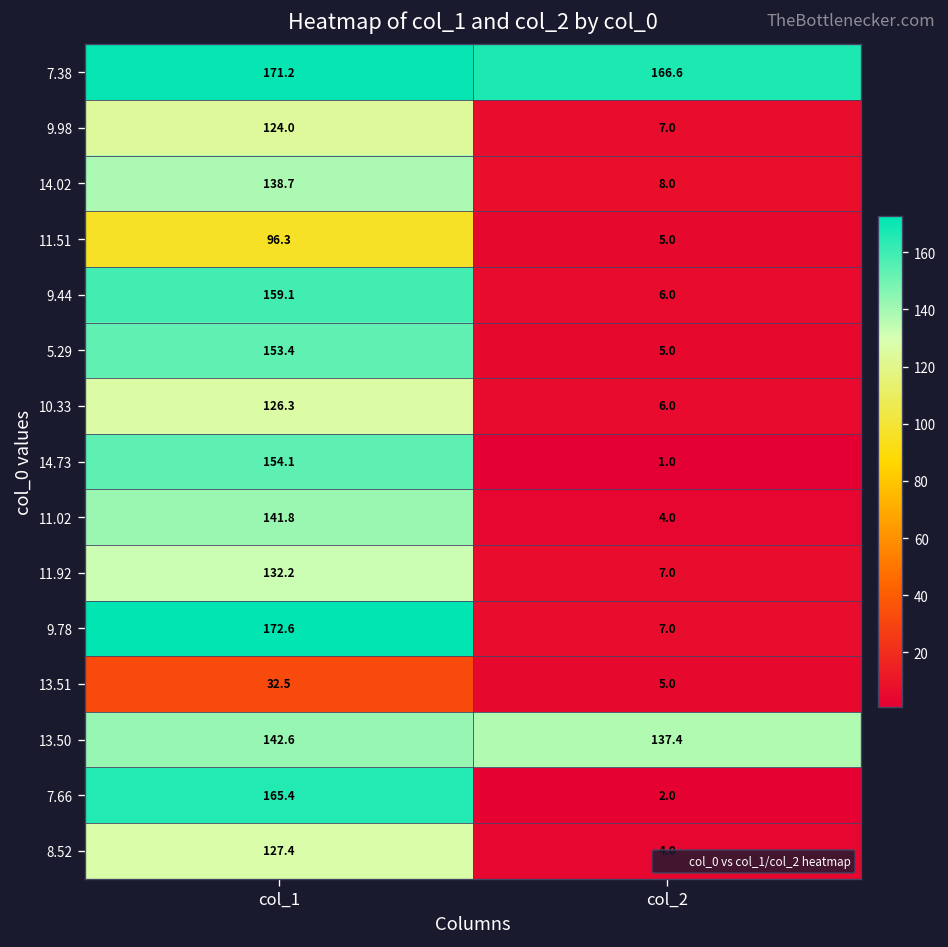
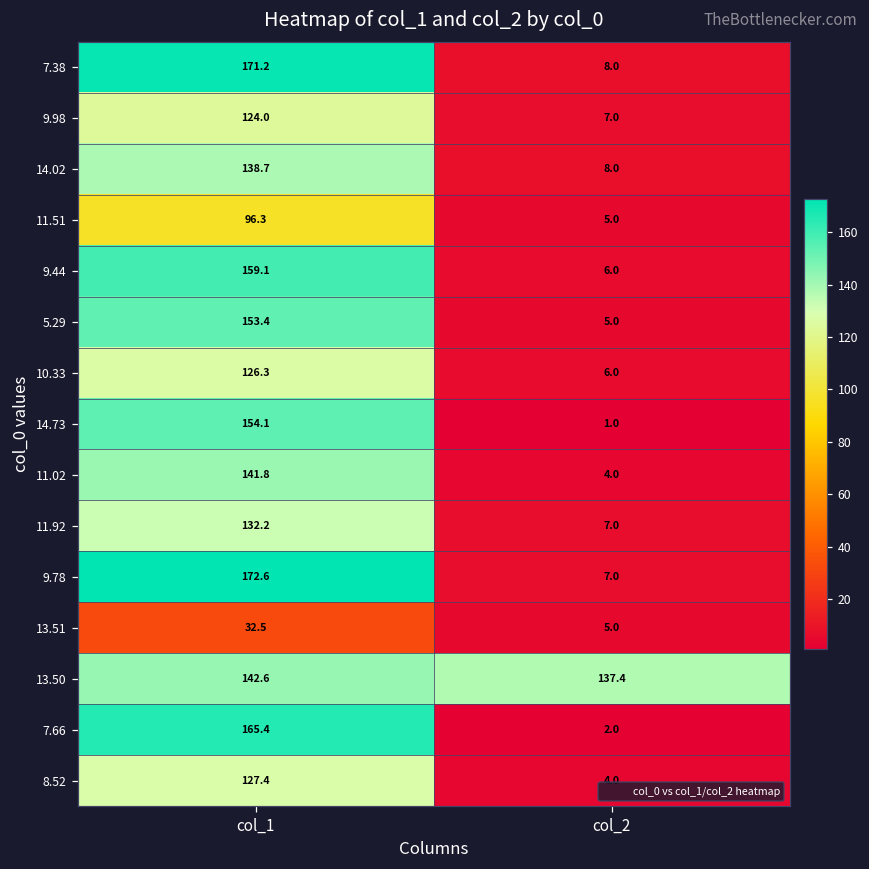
7.38, col_2: 166.6 -> 8.0
